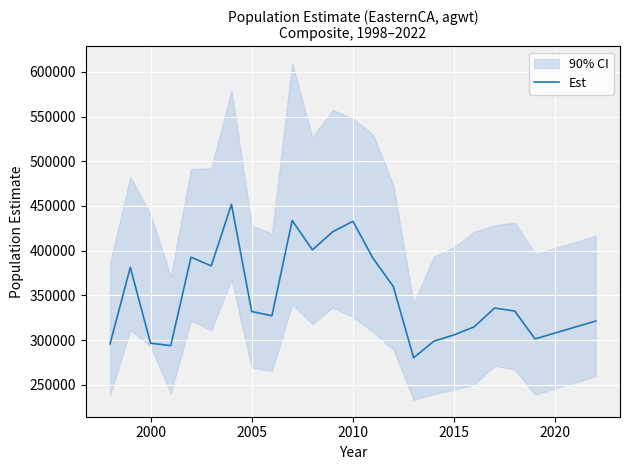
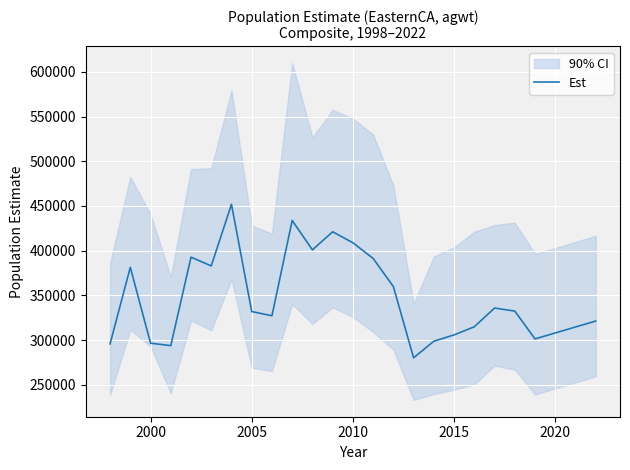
Est, 2010: 430000 -> 410000
